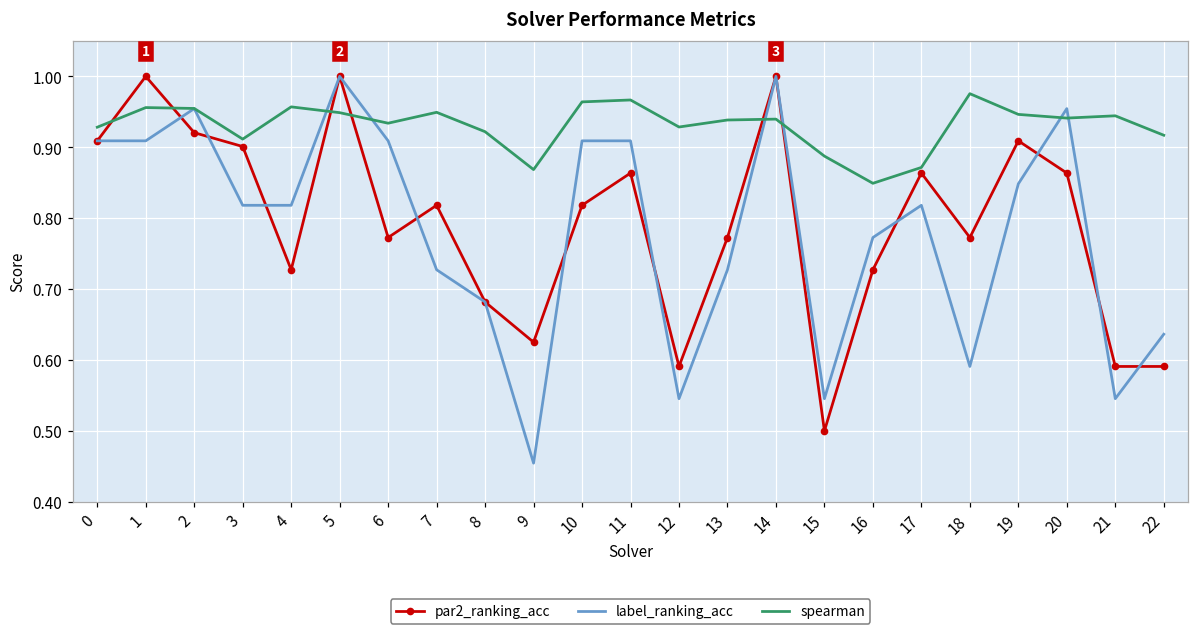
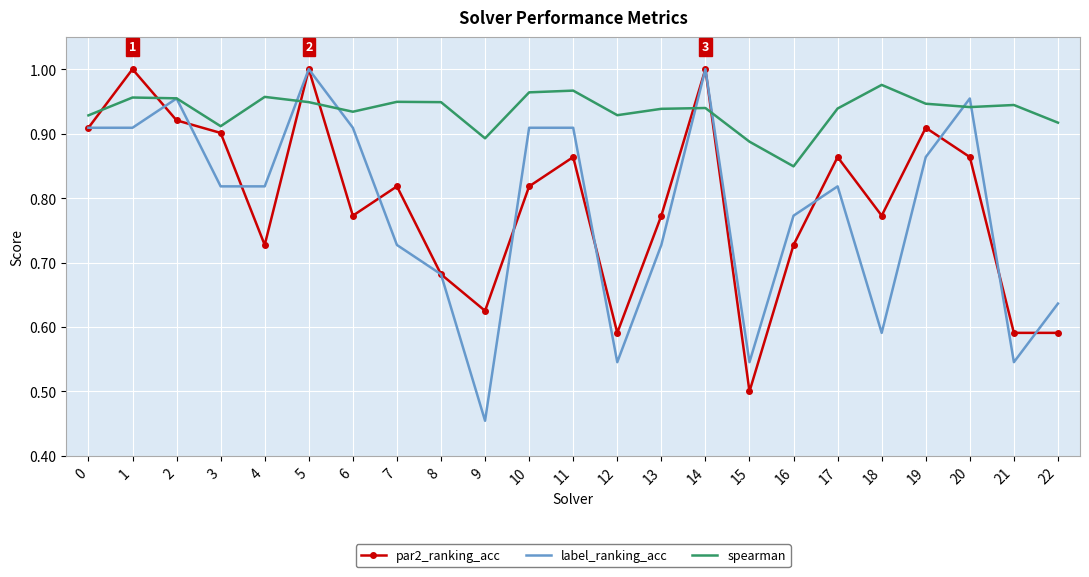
spearman, 8: 0.92 -> 0.95
spearman, 9: 0.87 -> 0.89
spearman, 17: 0.87 -> 0.94
label_ranking_acc, 19: 0.85 -> 0.86
